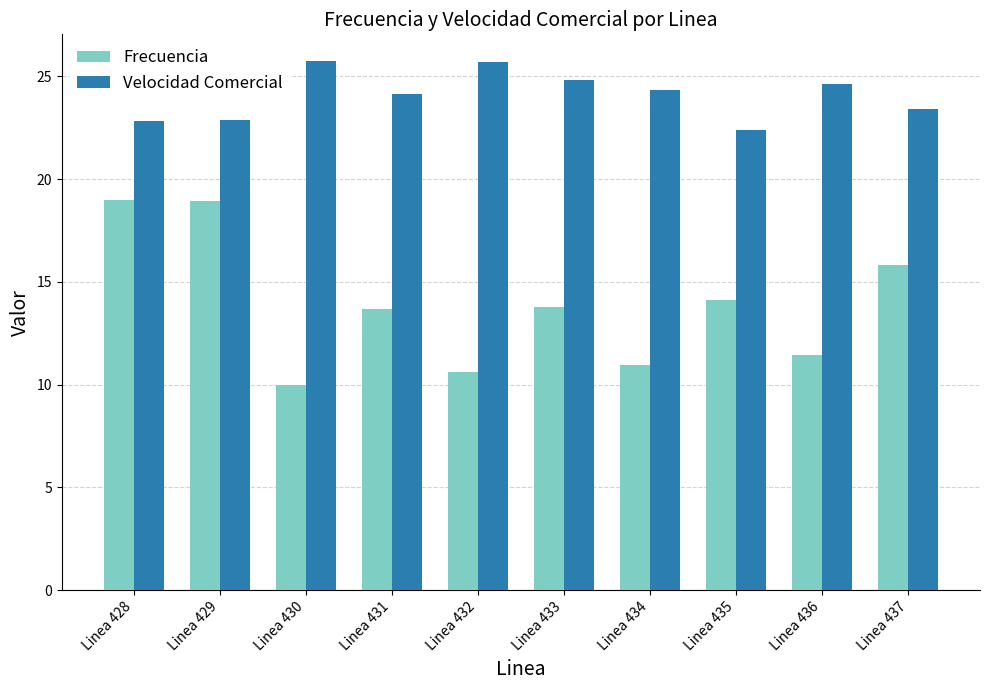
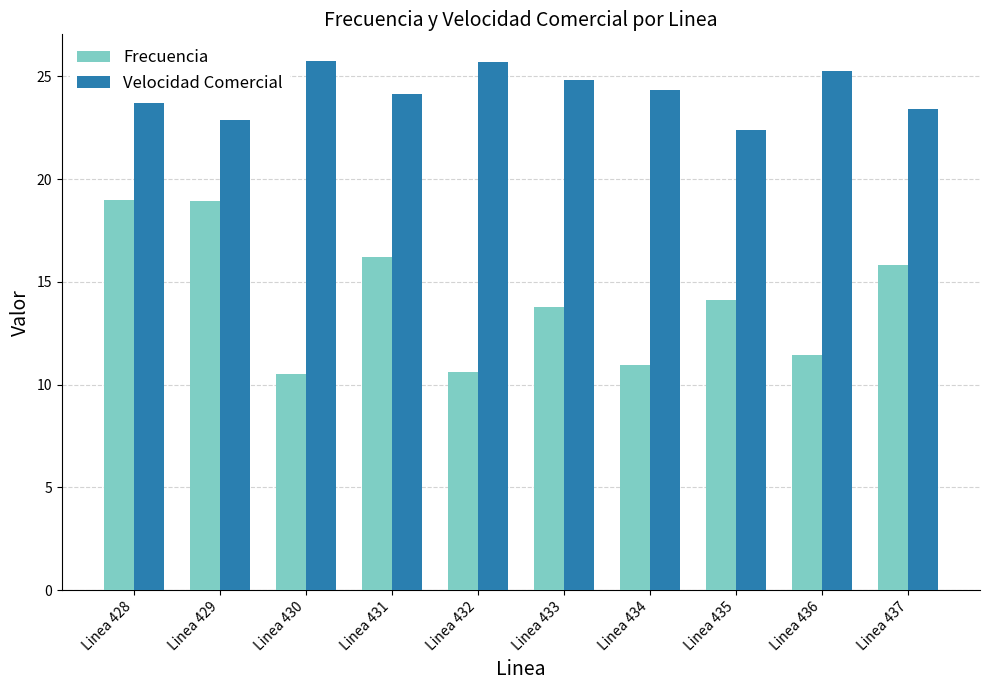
Velocidad Comercial, Linea 428: 22.8 -> 23.7
Frecuencia, Linea 430: 10.0 -> 10.5
Frecuencia, Linea 431: 13.7 -> 16.2
Velocidad Comercial, Linea 436: 24.6 -> 25.2
